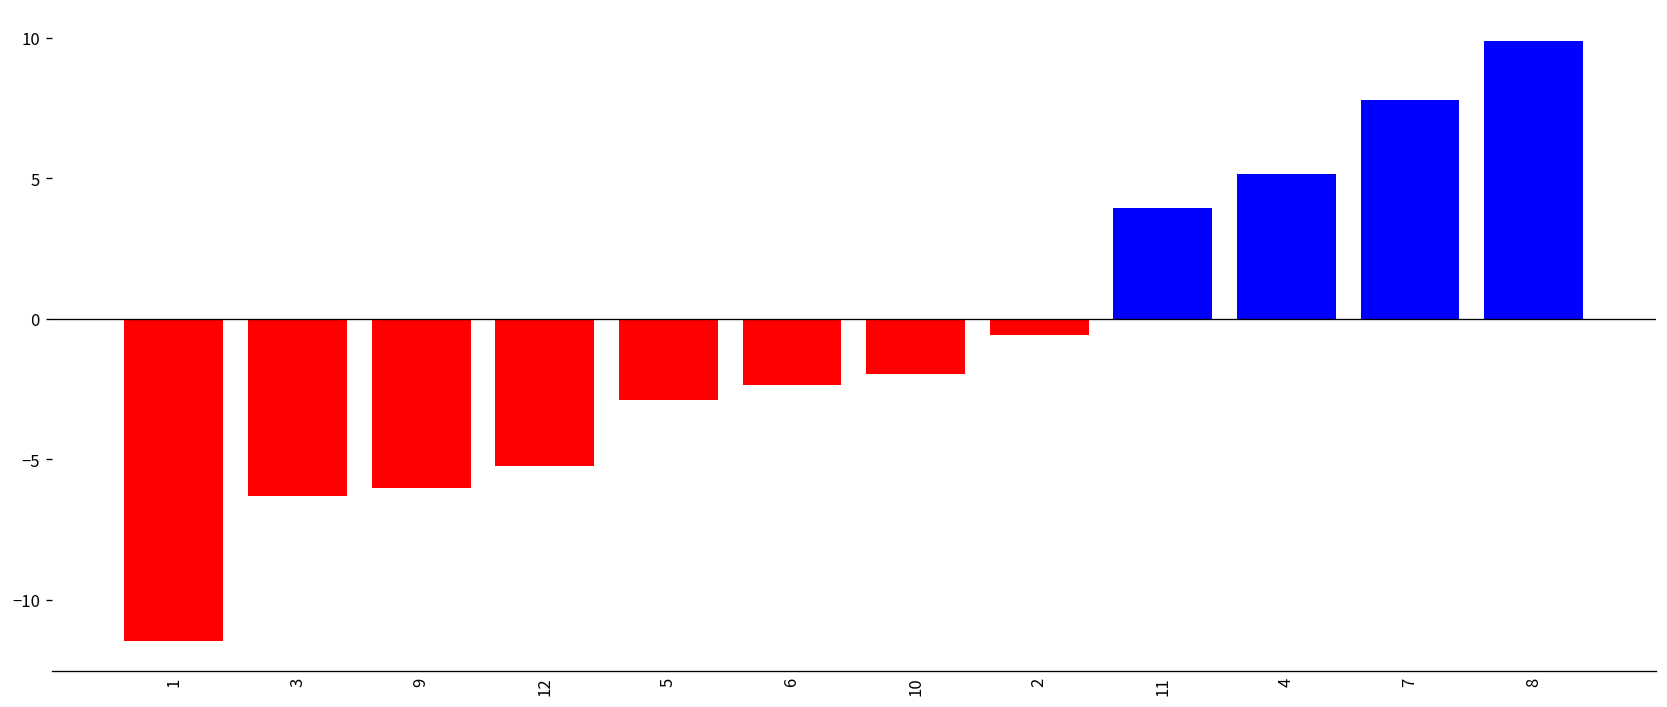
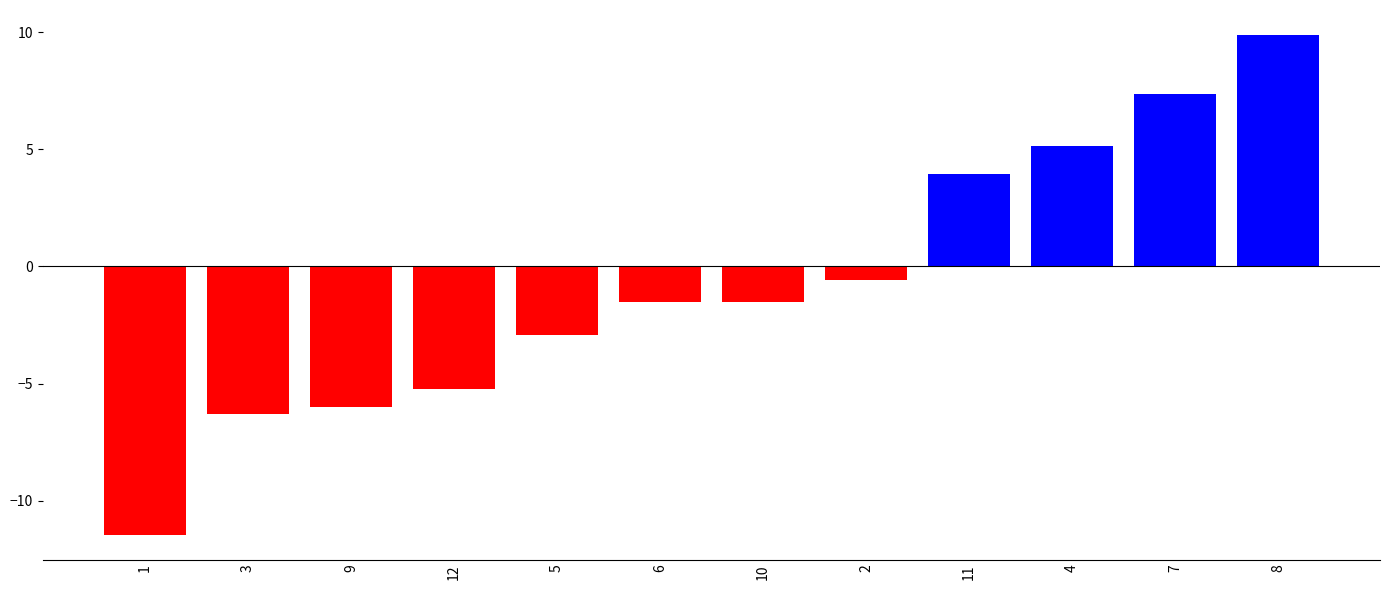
6: -2.4 -> -1.5
10: -2.0 -> -1.5
7: 7.8 -> 7.4
